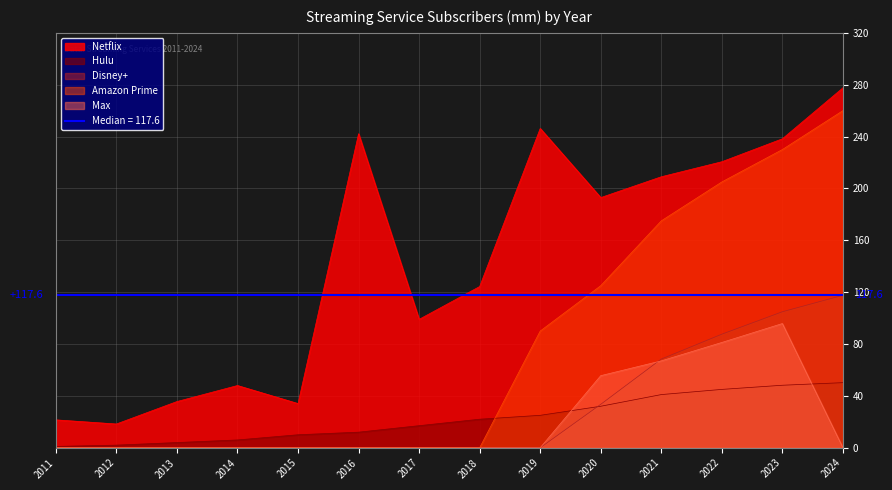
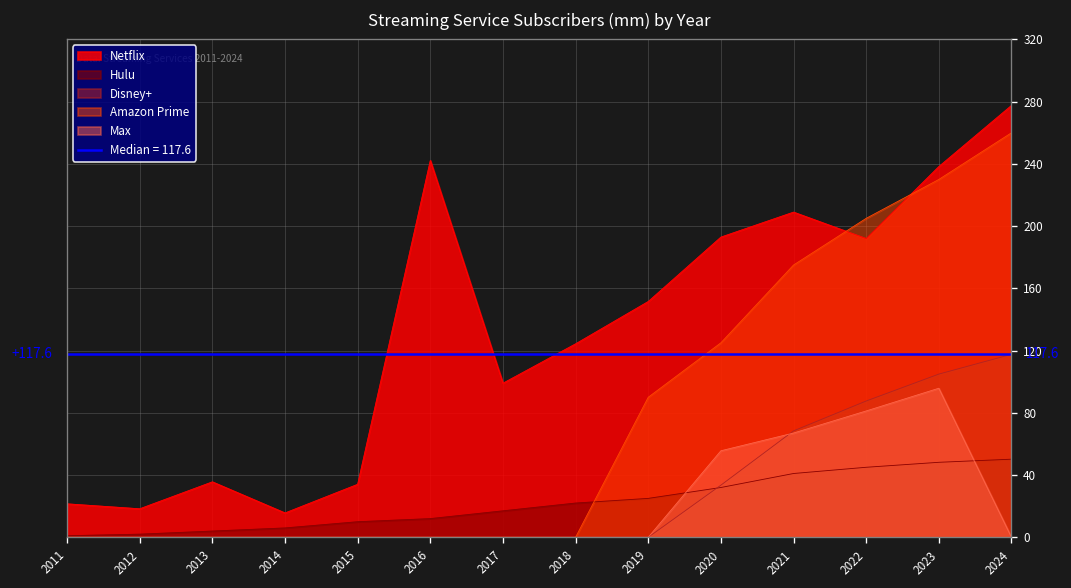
Netflix, 2014: 48 -> 16
Netflix, 2019: 246 -> 152
Netflix, 2022: 221 -> 192
